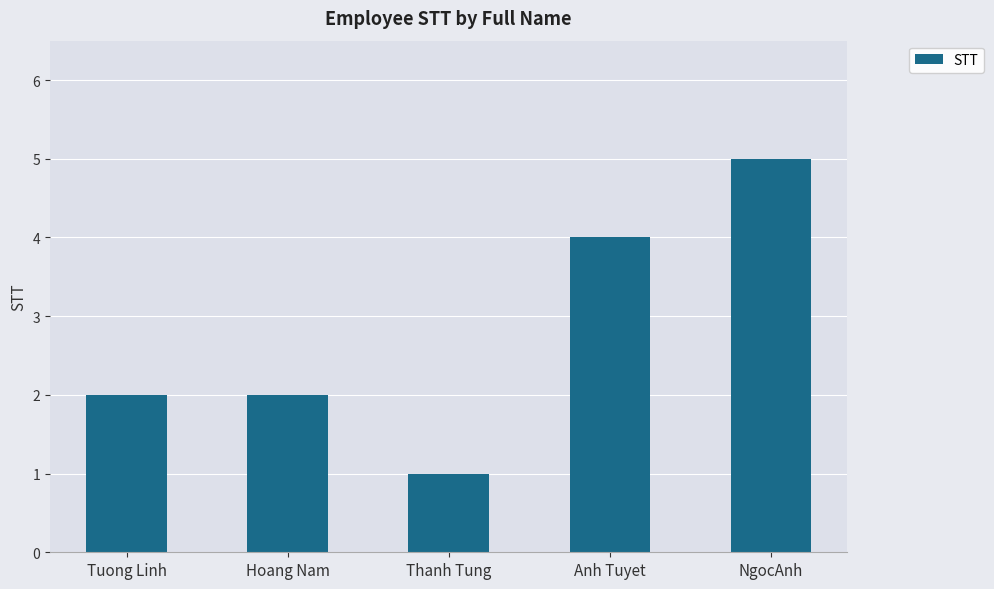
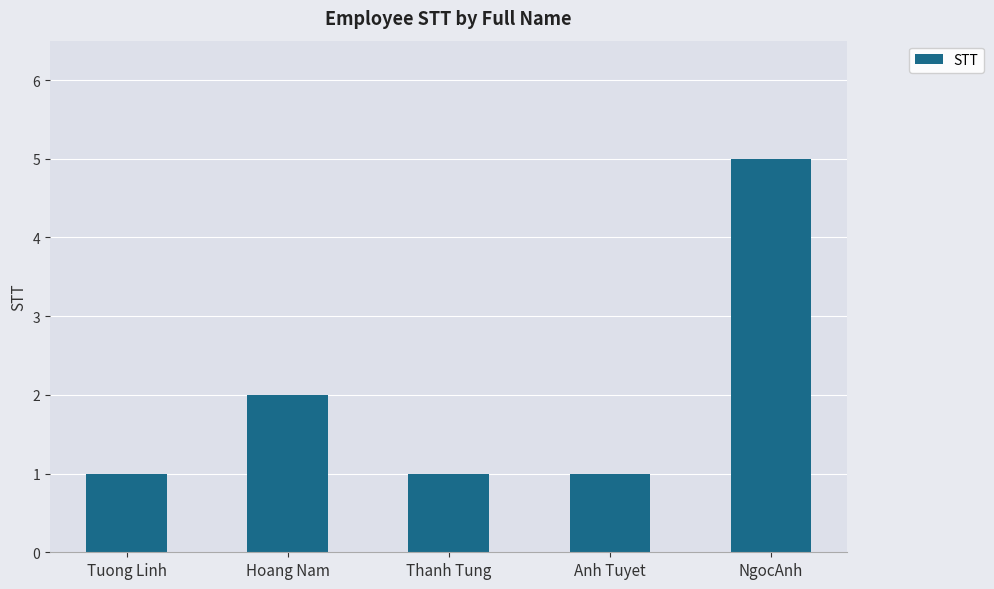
Tuong Linh: 2 -> 1
Anh Tuyet: 4 -> 1
